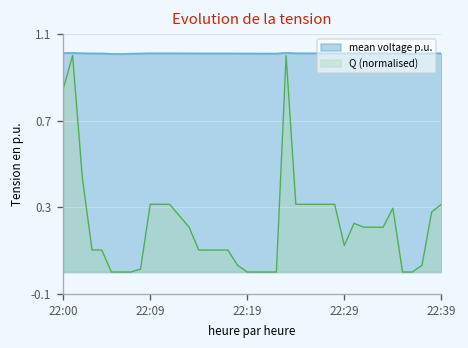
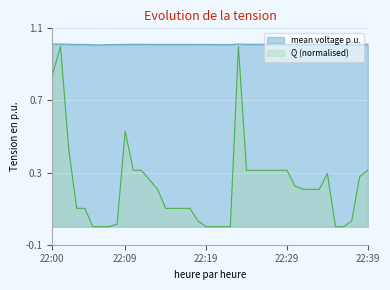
Q (normalised), 22:09: 0.31 -> 0.53
Q (normalised), 22:29: 0.12 -> 0.31
